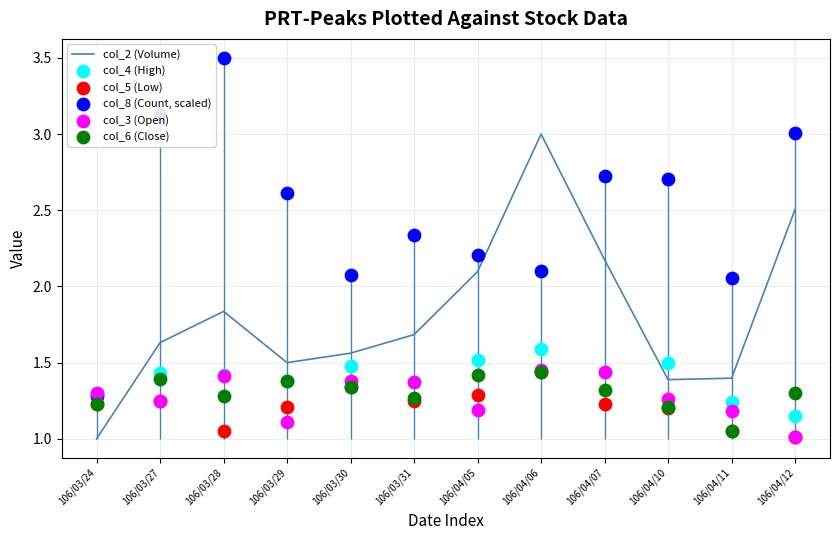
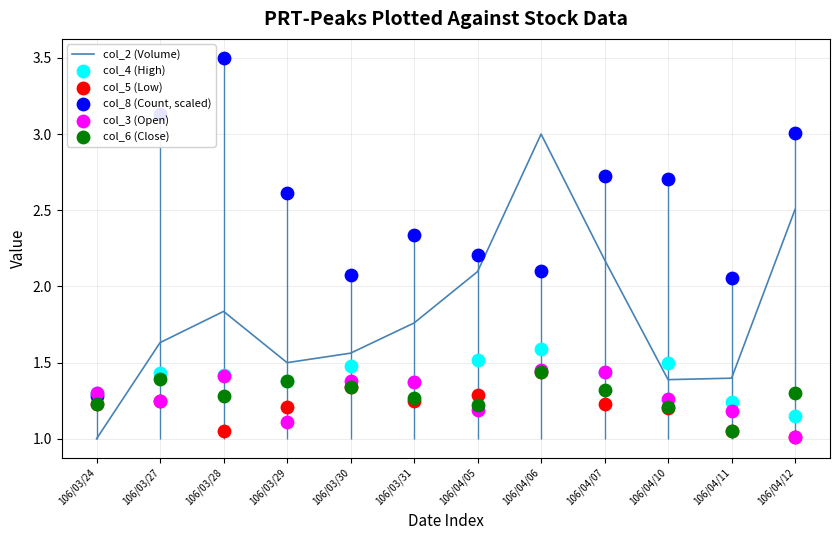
col_2 (Volume), 106/03/31: 1.68 -> 1.76
col_6 (Close), 106/04/05: 1.42 -> 1.22
